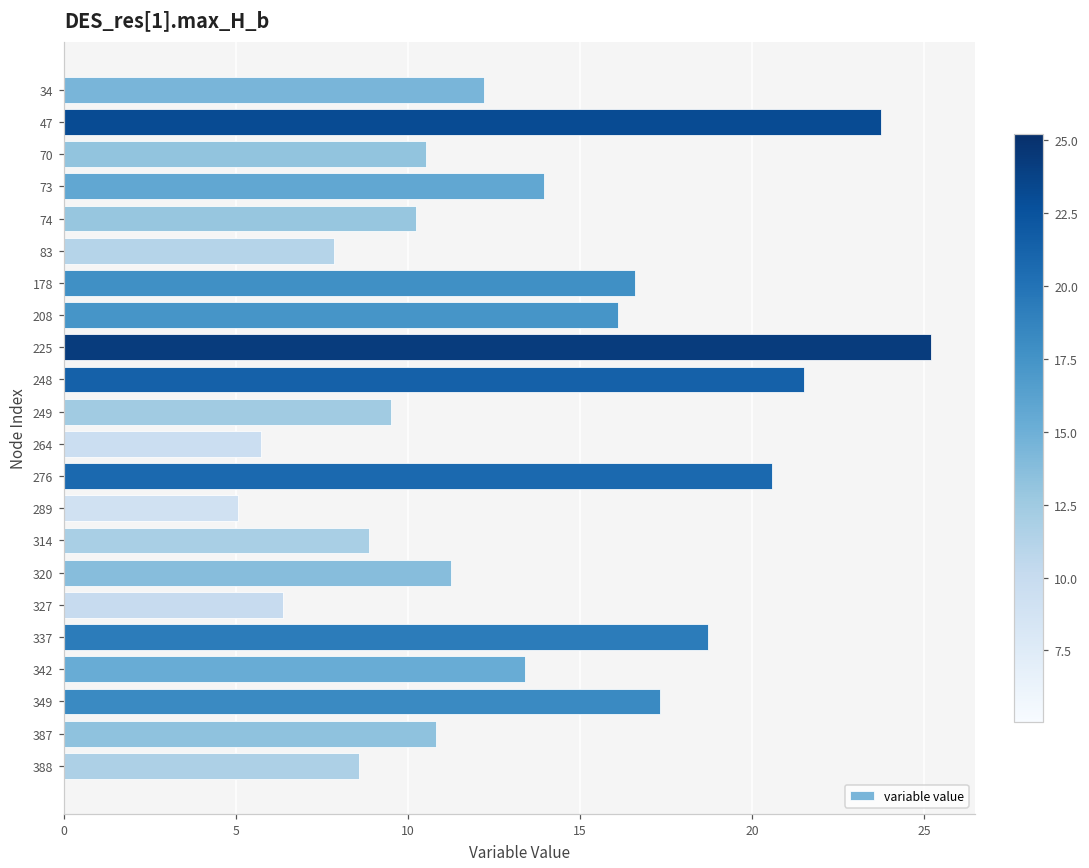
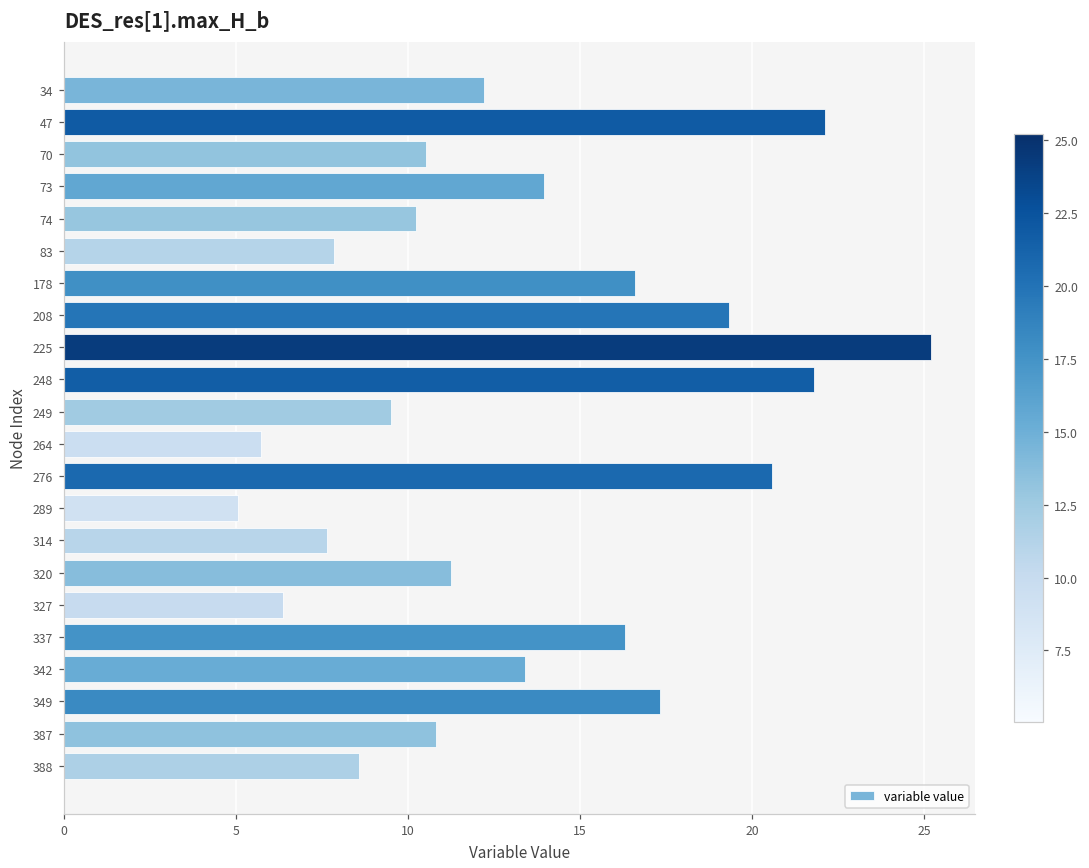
47: 23.7 -> 22.1
208: 16.1 -> 19.3
248: 21.5 -> 21.8
314: 8.9 -> 7.6
337: 18.7 -> 16.3
